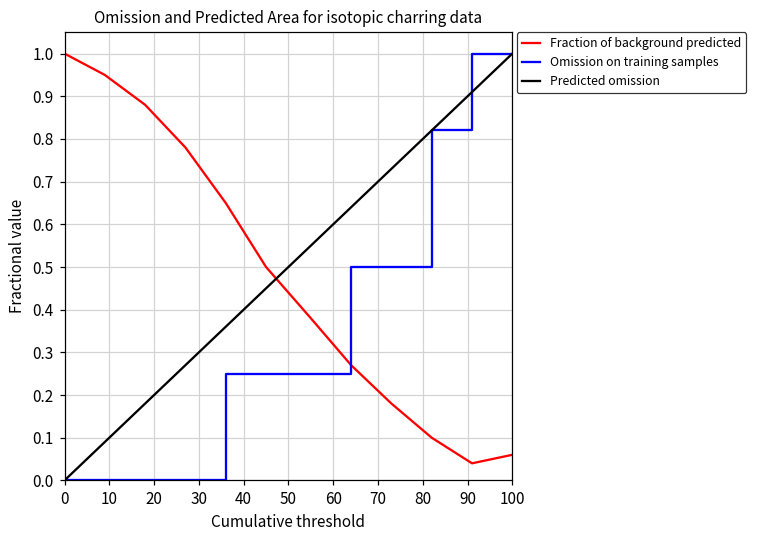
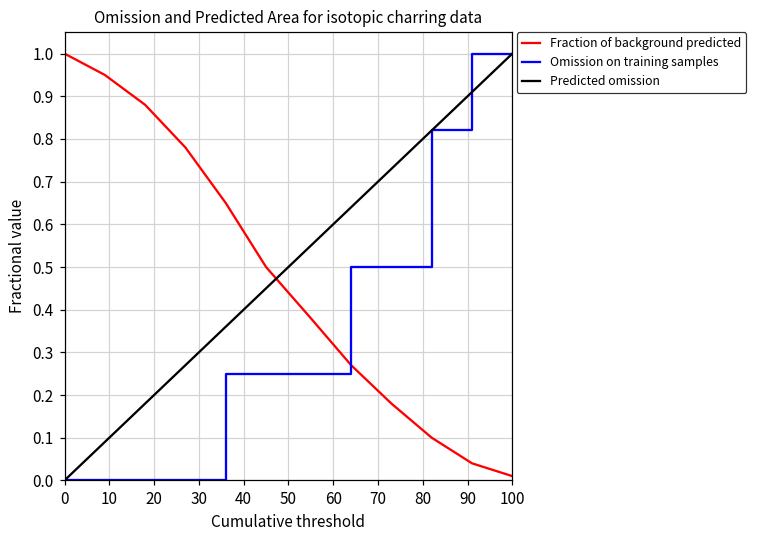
Fraction of background predicted, 100: 0.06 -> 0.01
